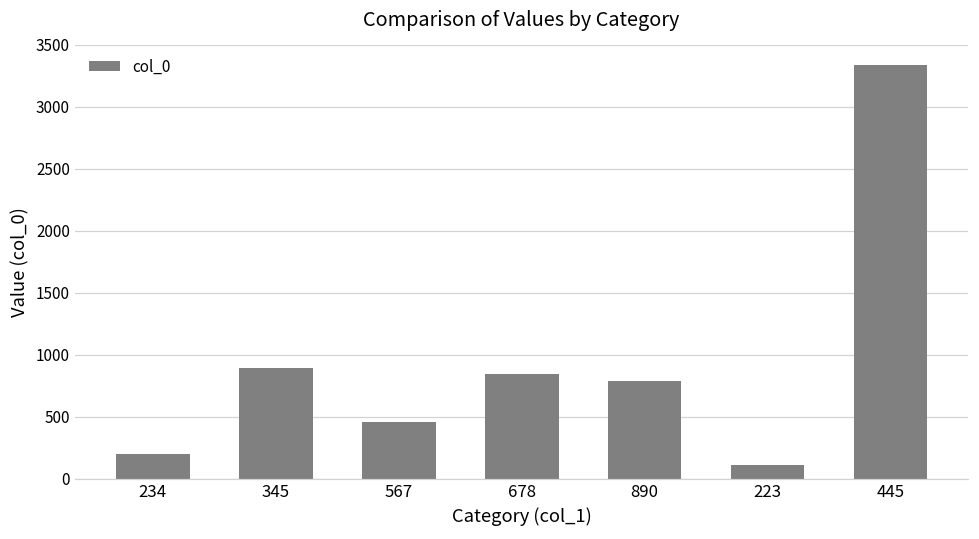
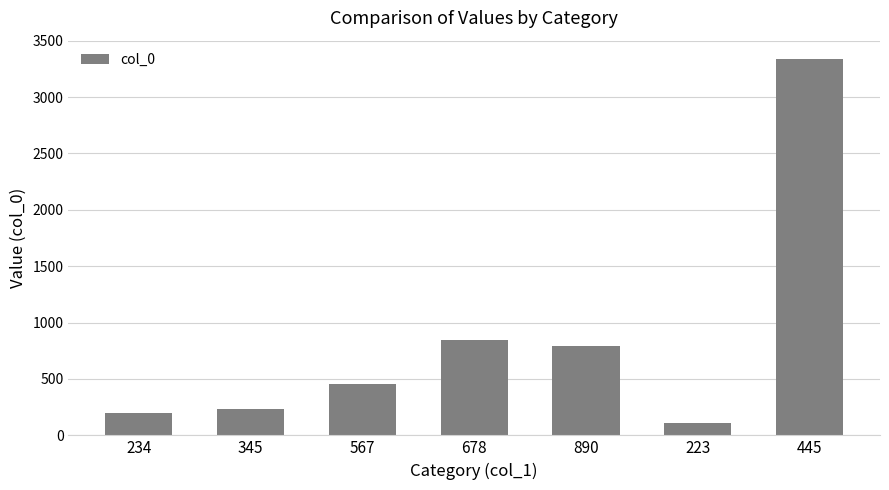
345: 900 -> 230
